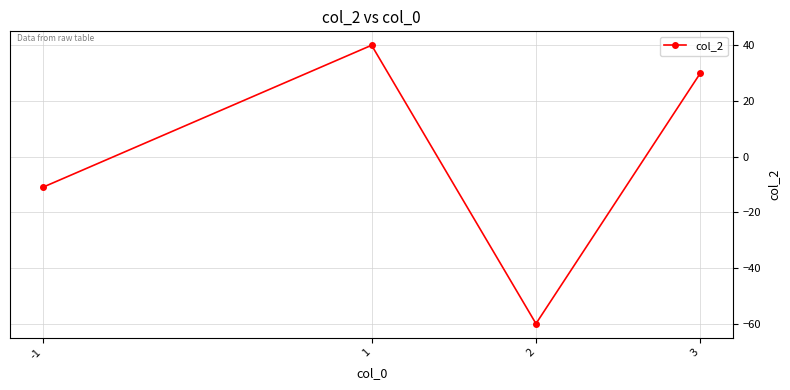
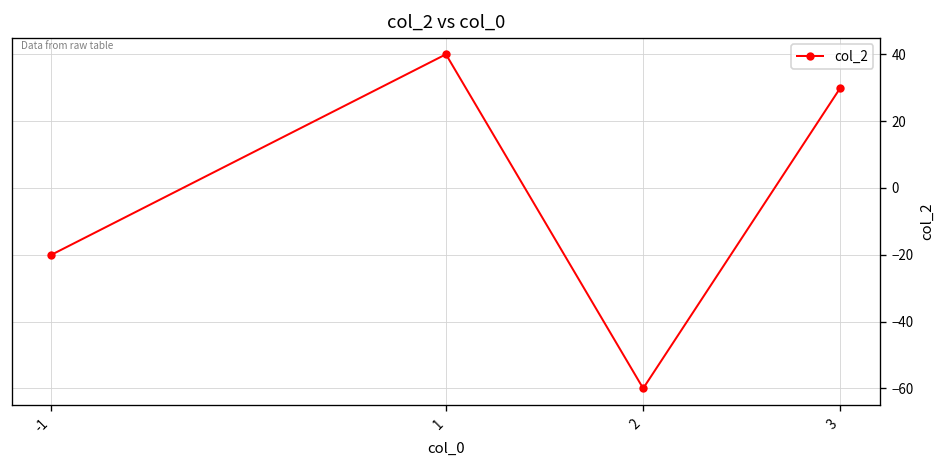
-1: -11 -> -20
